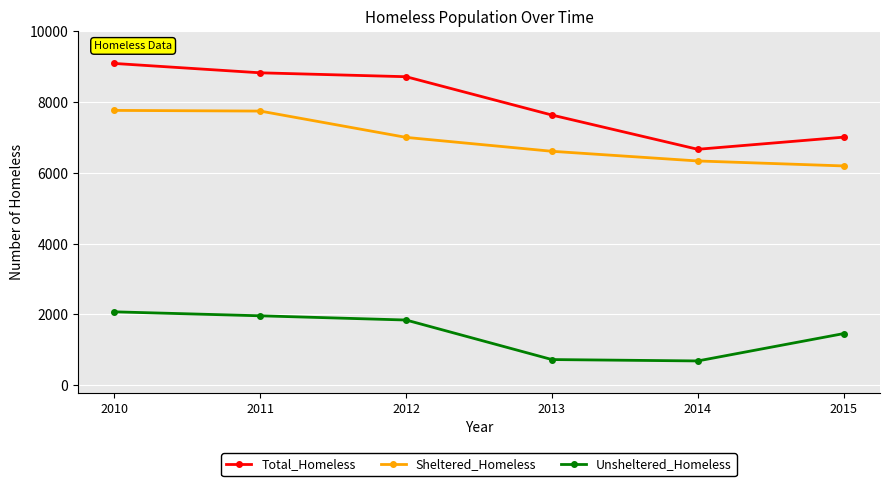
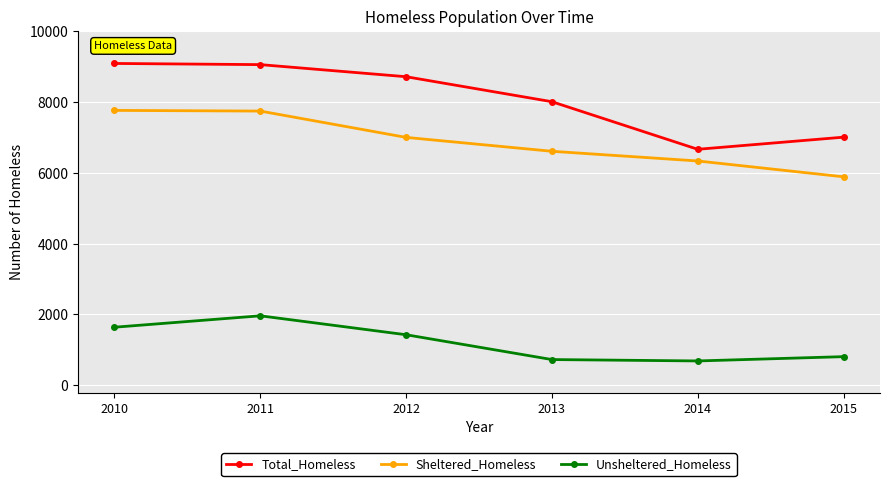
Unsheltered_Homeless, 2010: 2100 -> 1600
Total_Homeless, 2011: 8800 -> 9000
Unsheltered_Homeless, 2012: 1800 -> 1400
Total_Homeless, 2013: 7600 -> 8000
Sheltered_Homeless, 2015: 6200 -> 5900
Unsheltered_Homeless, 2015: 1500 -> 800
